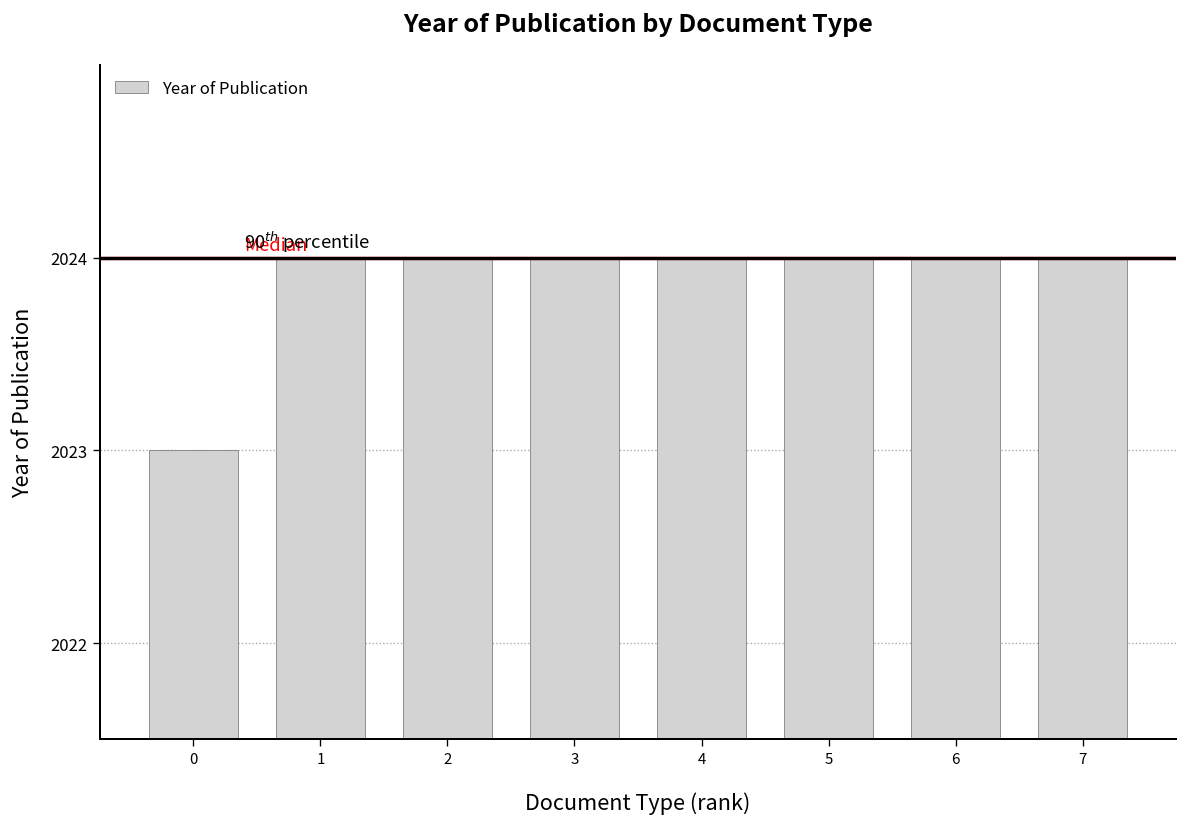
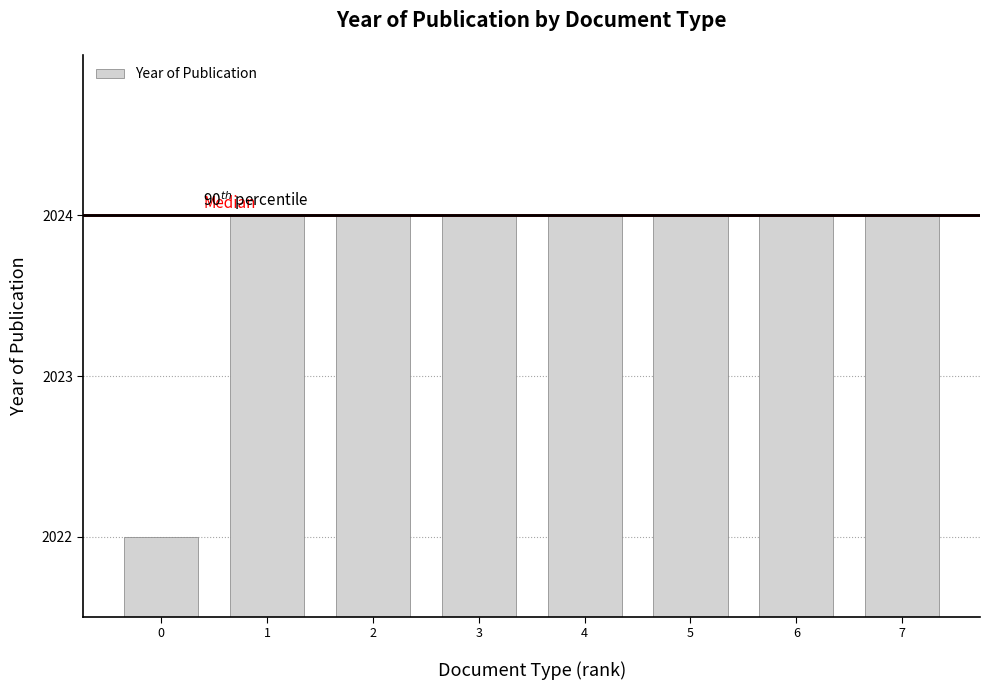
0: 2023 -> 2022
